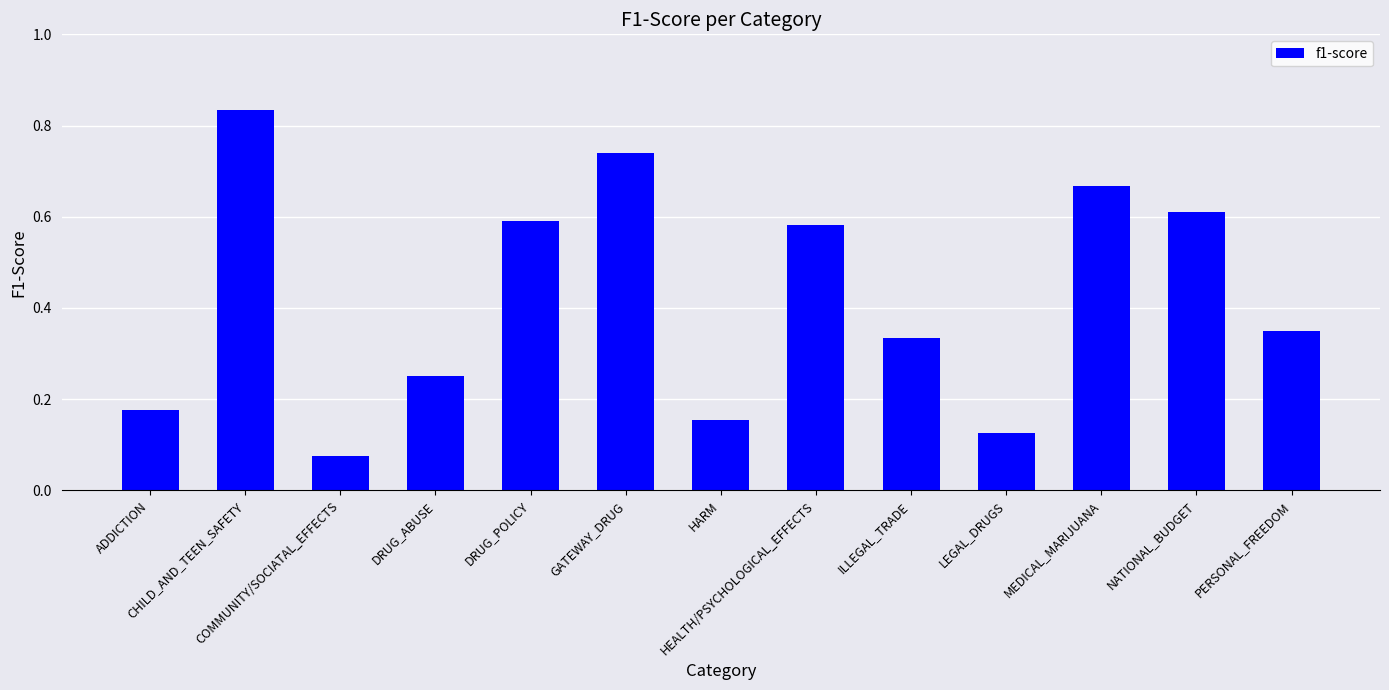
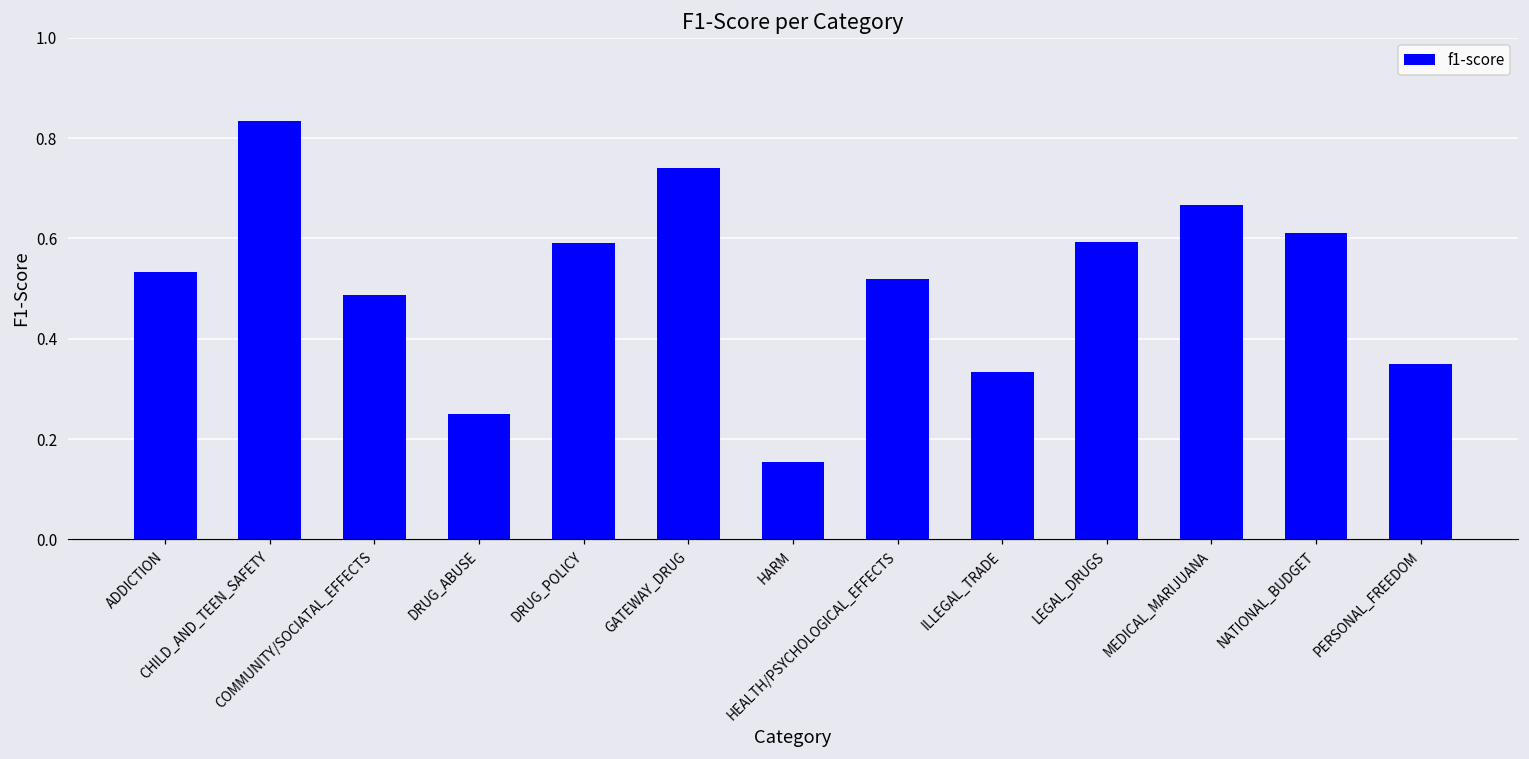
ADDICTION: 0.18 -> 0.53
COMMUNITY/SOCIATAL_EFFECTS: 0.07 -> 0.49
HEALTH/PSYCHOLOGICAL_EFFECTS: 0.58 -> 0.52
LEGAL_DRUGS: 0.13 -> 0.59
